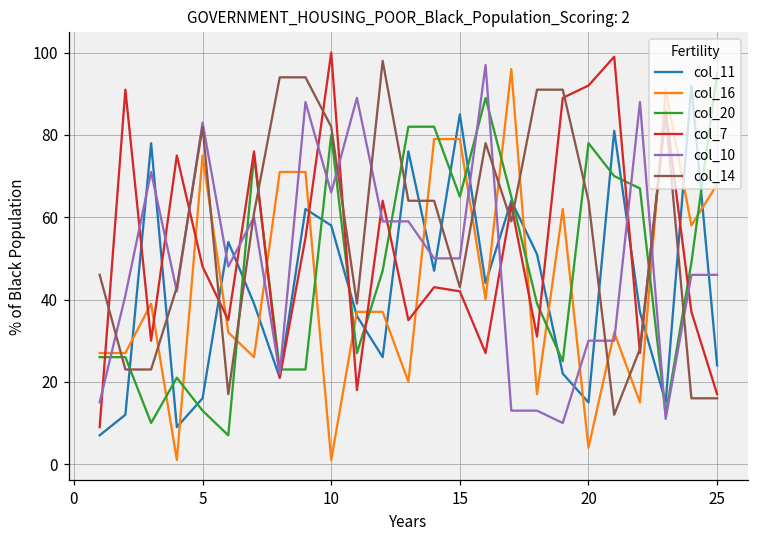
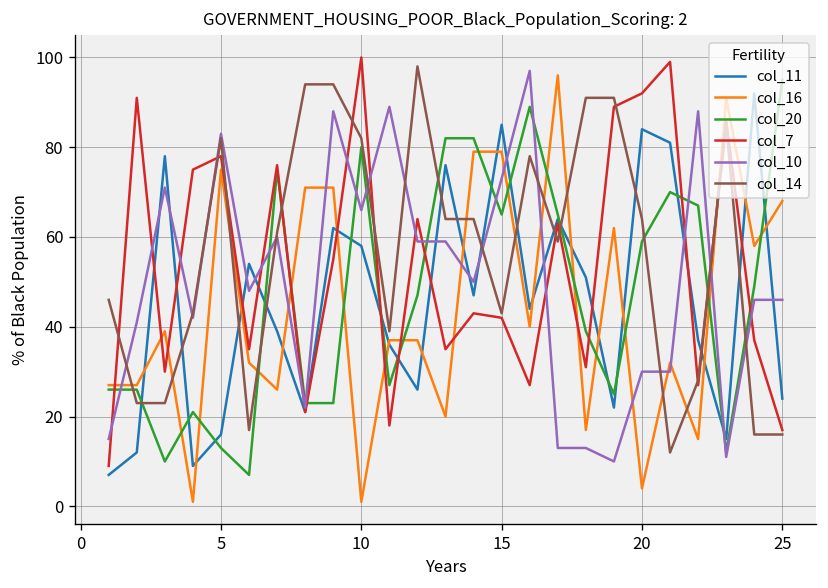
col_7, 5: 48 -> 78
col_10, 15: 50 -> 73
col_11, 20: 15 -> 84
col_20, 20: 78 -> 59
